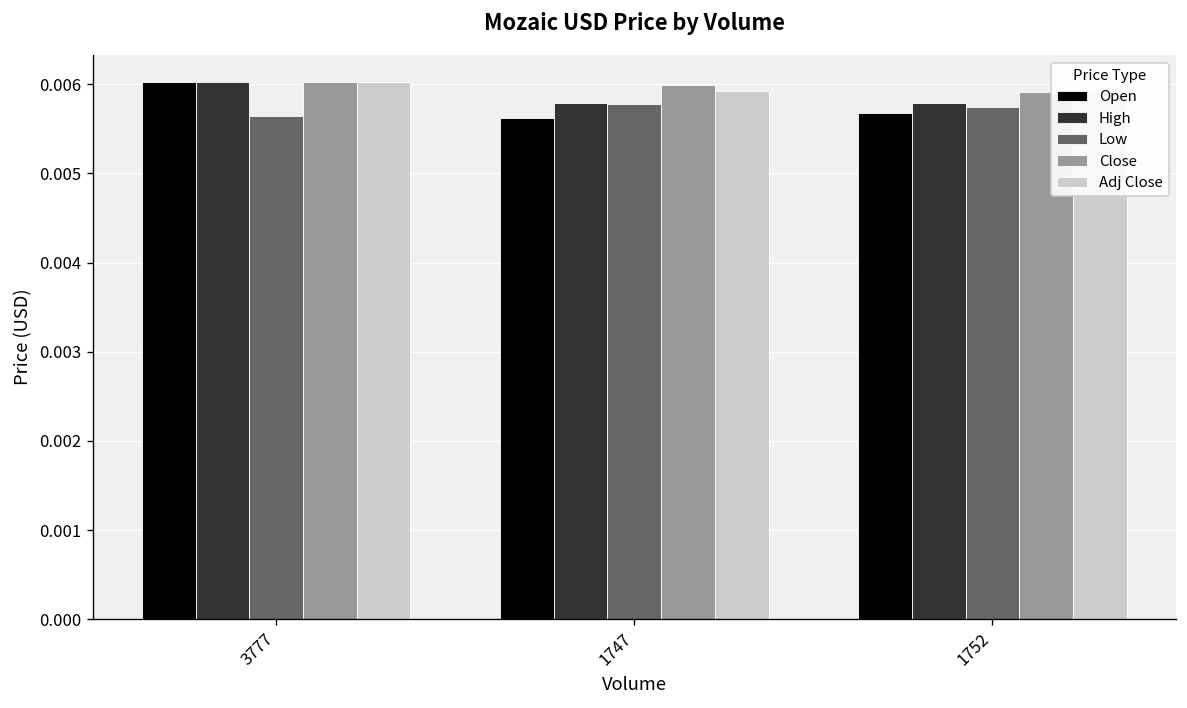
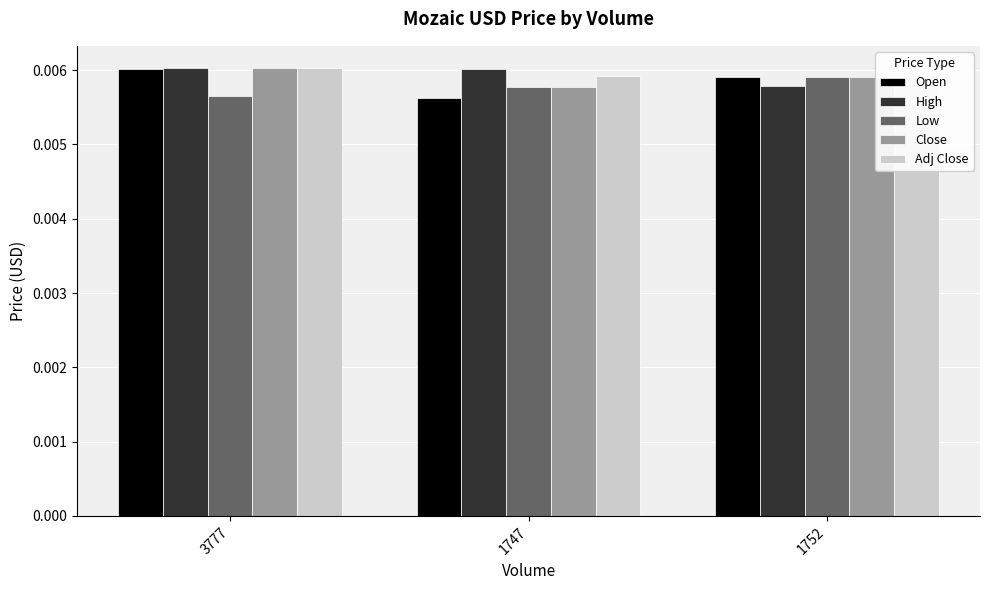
High, 1747: 0.0058 -> 0.0060
Close, 1747: 0.0060 -> 0.0058
Open, 1752: 0.0057 -> 0.0059
Low, 1752: 0.0057 -> 0.0059
